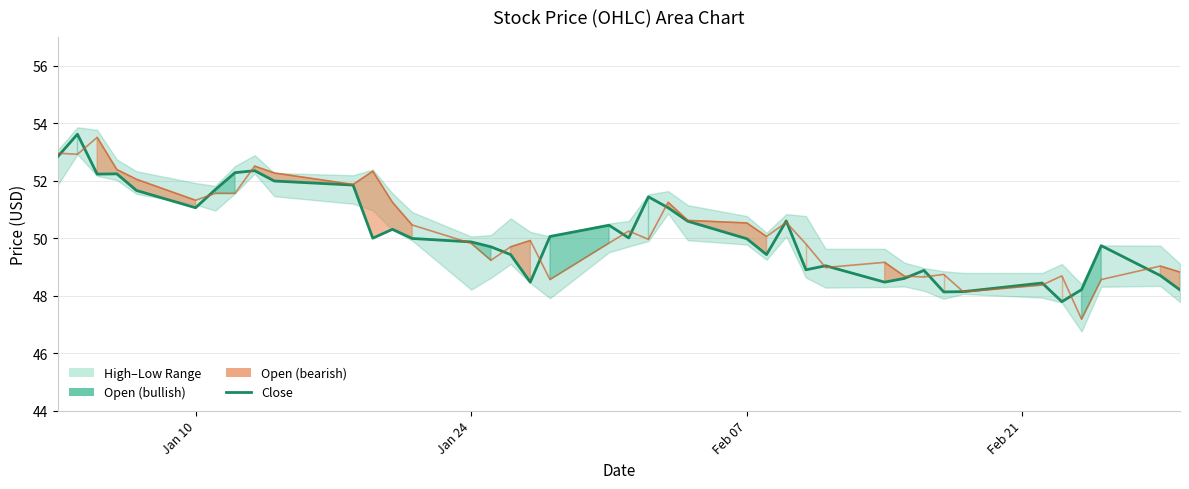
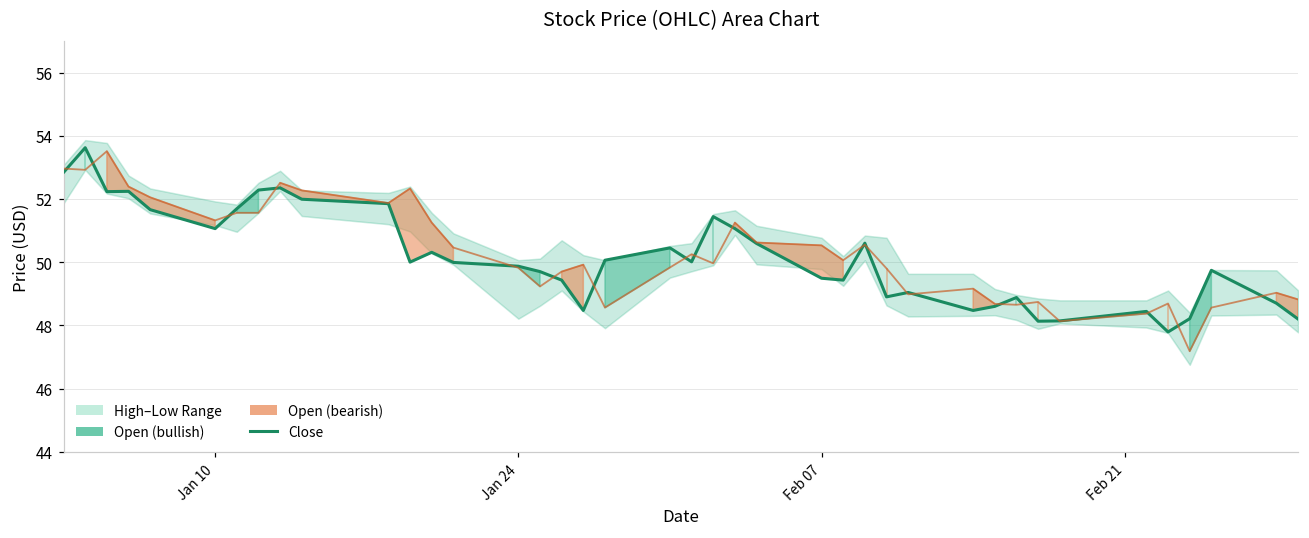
Close, Feb 07: 50.0 -> 49.5
